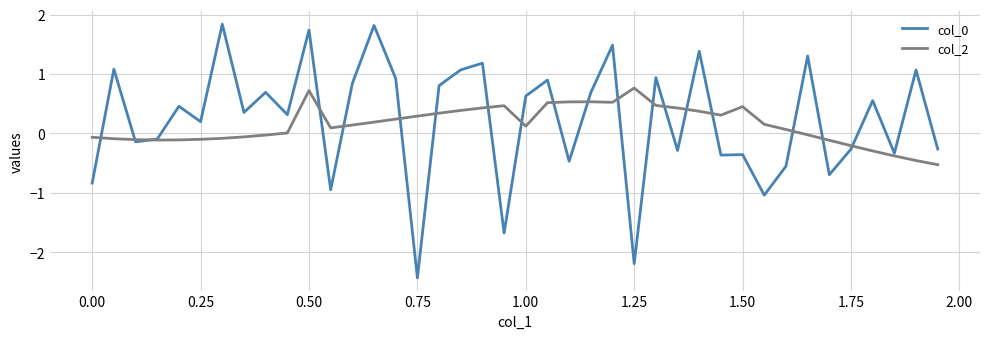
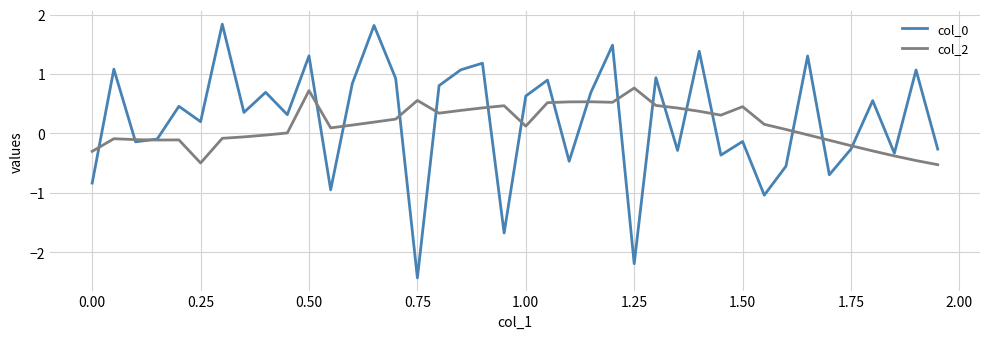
col_2, 0.00: -0.1 -> -0.3
col_2, 0.25: -0.1 -> -0.5
col_0, 0.50: 1.7 -> 1.3
col_2, 0.75: 0.3 -> 0.6
col_0, 1.50: -0.4 -> -0.1
